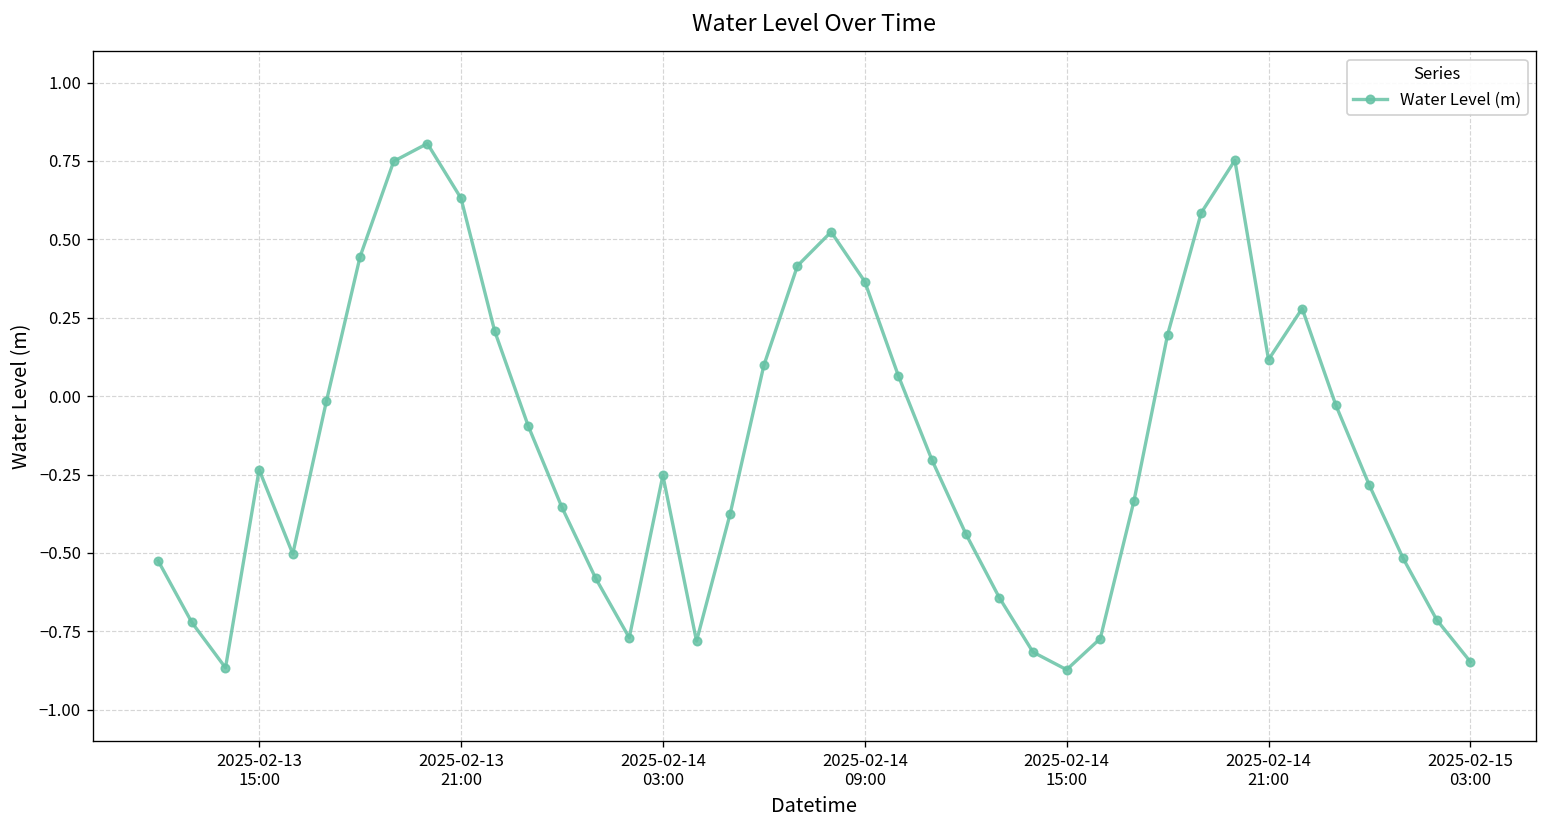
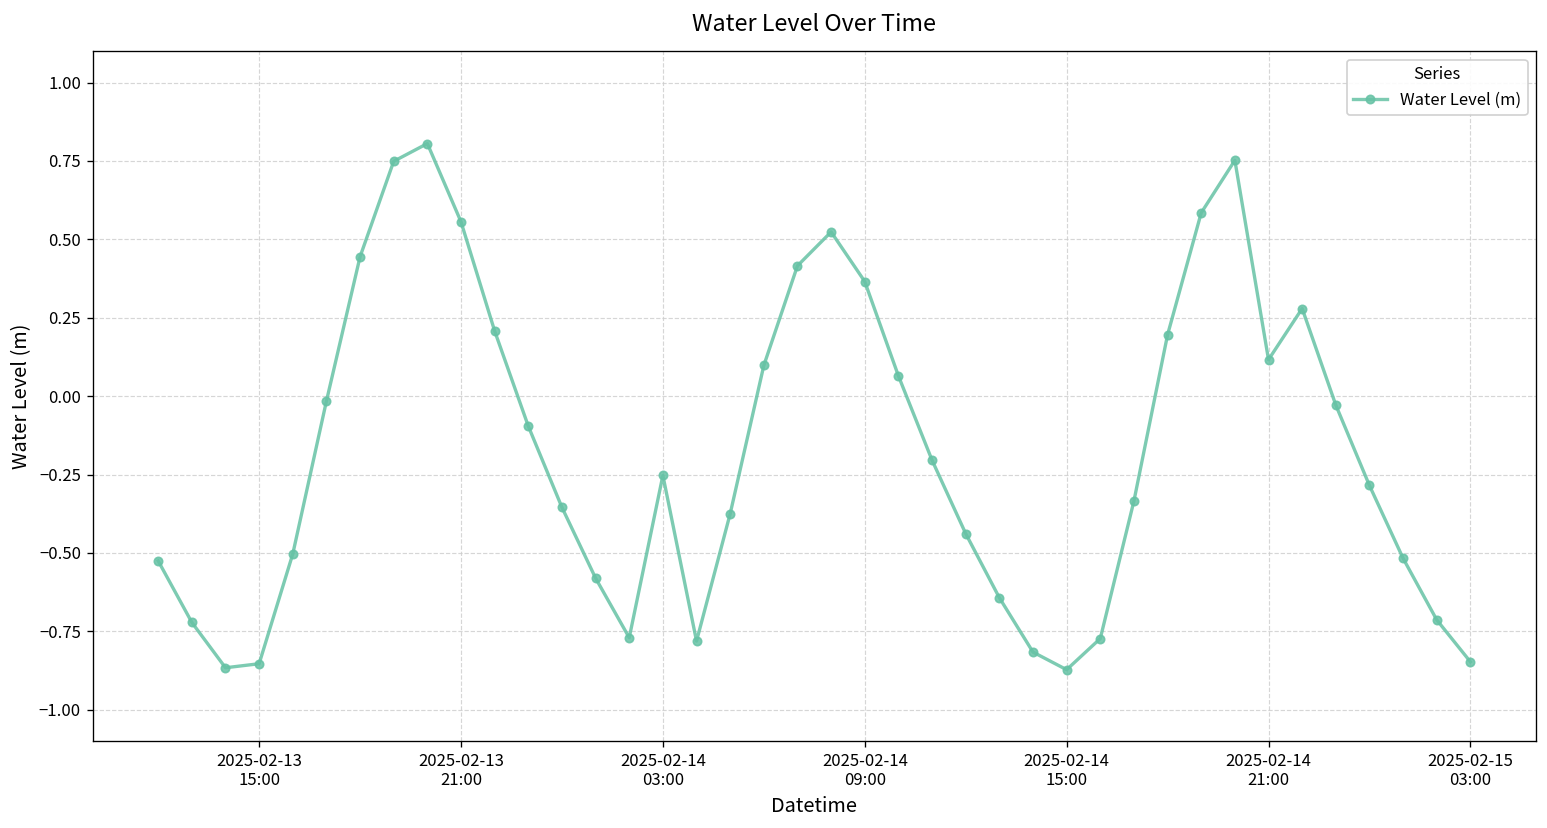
2025-02-13 15:00: -0.23 -> -0.85
2025-02-13 21:00: 0.63 -> 0.56
